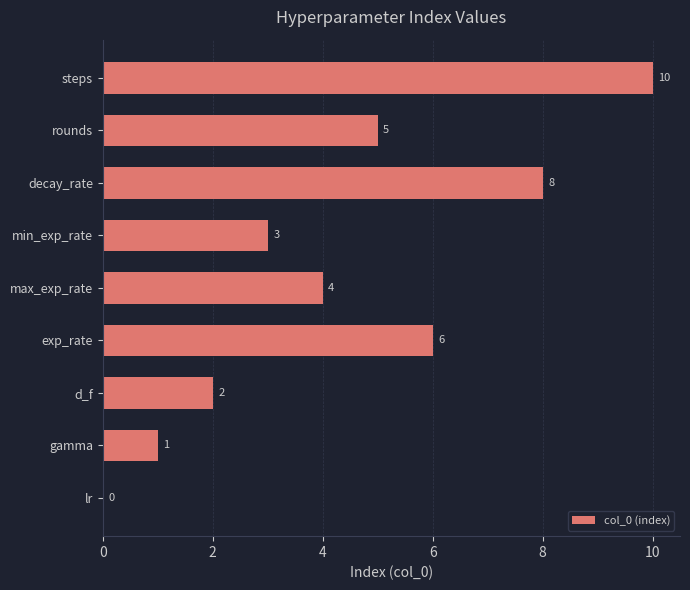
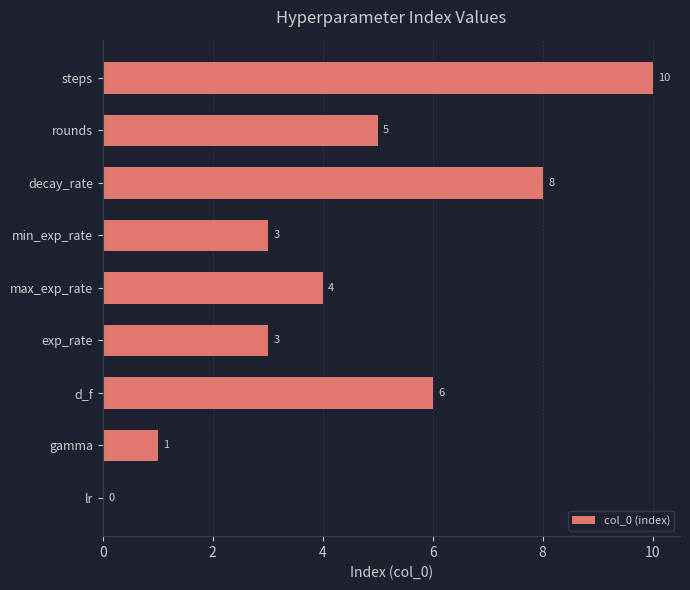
exp_rate: 6 -> 3
d_f: 2 -> 6
